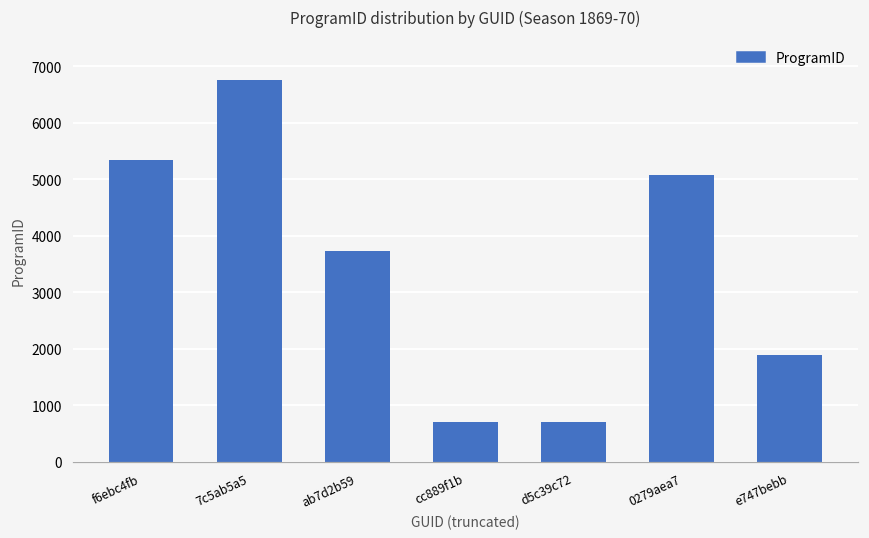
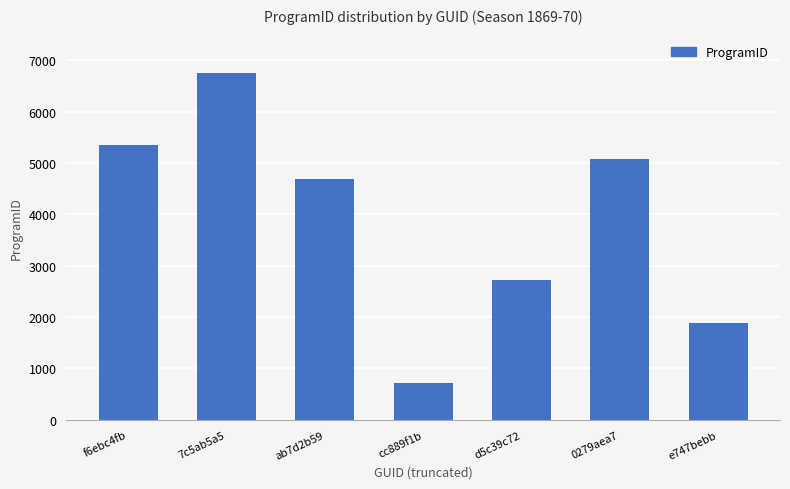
ab7d2b59: 3700 -> 4700
d5c39c72: 700 -> 2700
